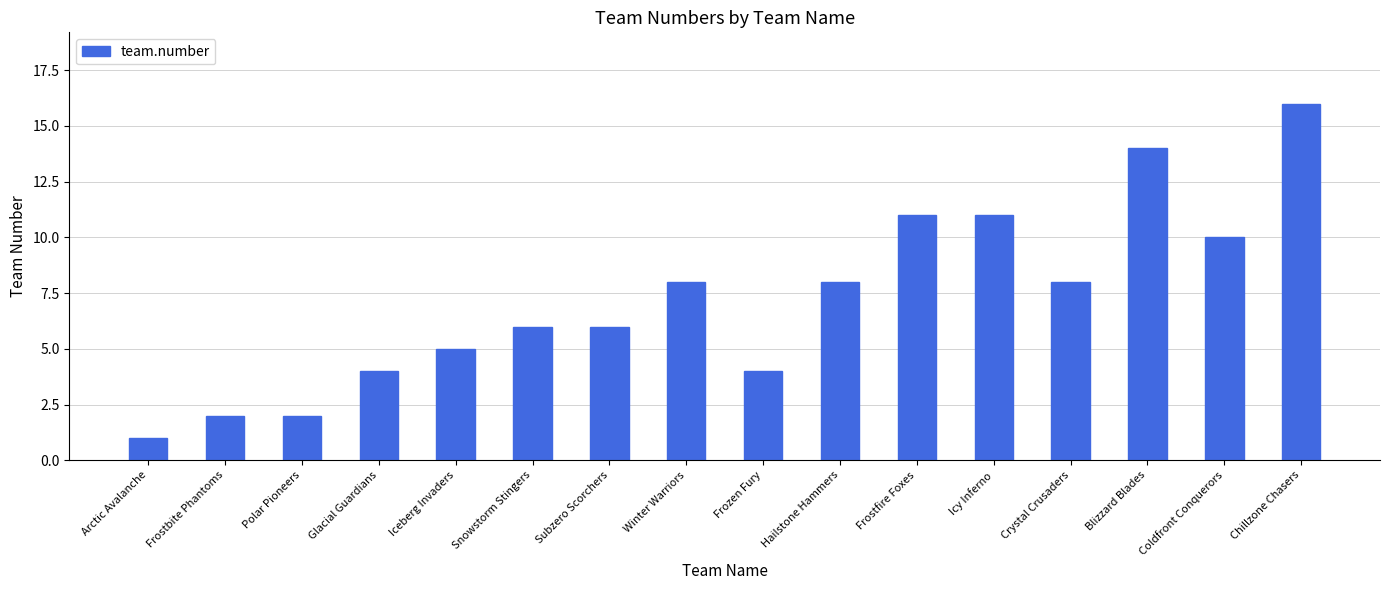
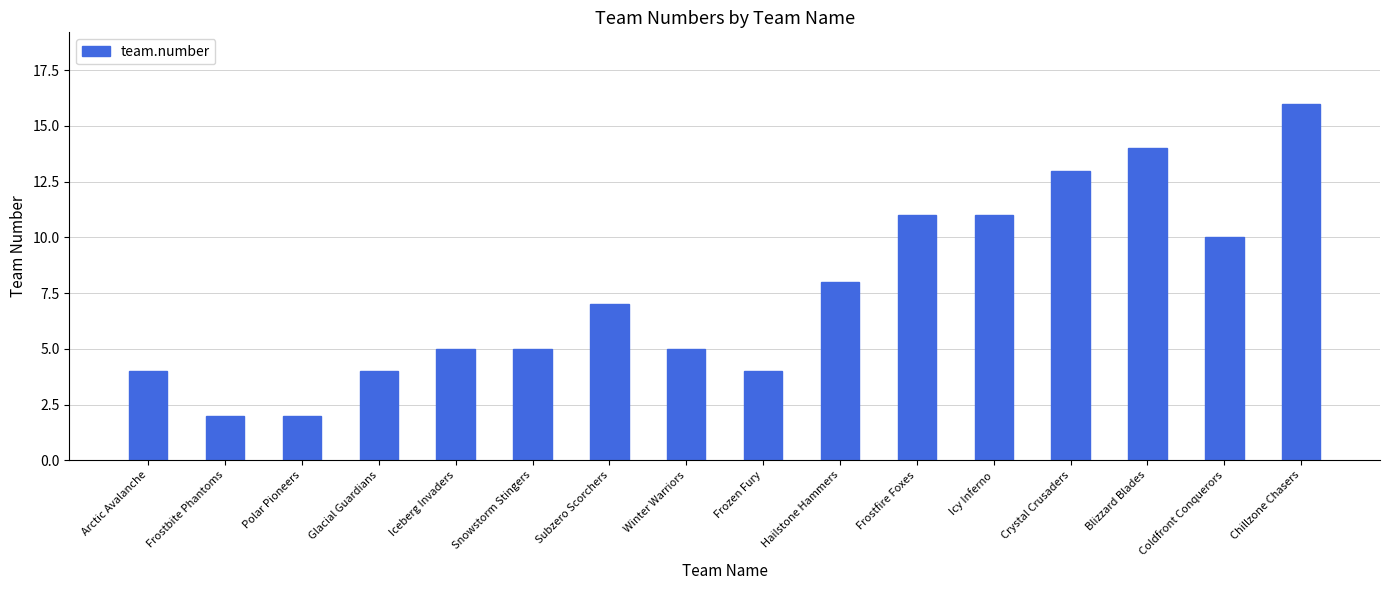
Arctic Avalanche: 1 -> 4
Snowstorm Stingers: 6 -> 5
Subzero Scorchers: 6 -> 7
Winter Warriors: 8 -> 5
Crystal Crusaders: 8 -> 13
